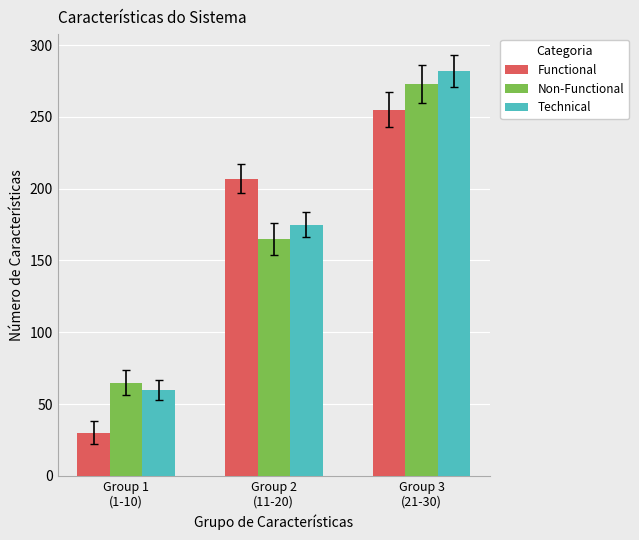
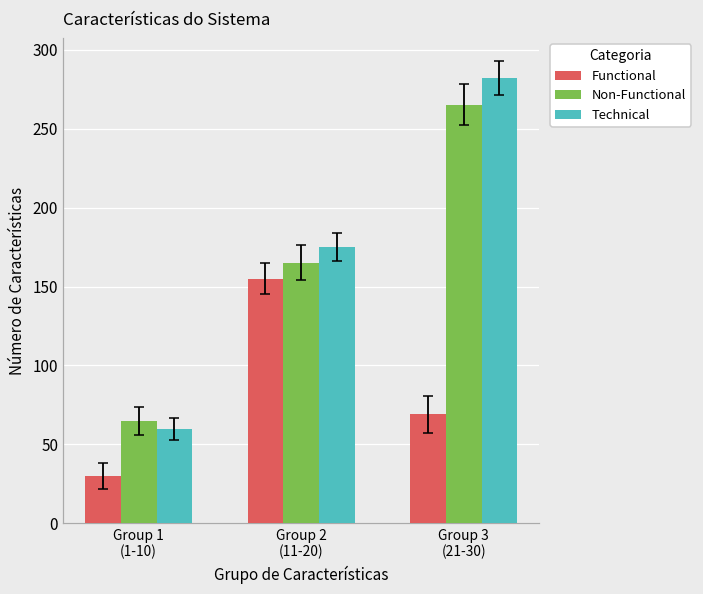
Functional, Group 2 (11-20): 207 -> 155
Functional, Group 3 (21-30): 255 -> 69
Non-Functional, Group 3 (21-30): 273 -> 265
